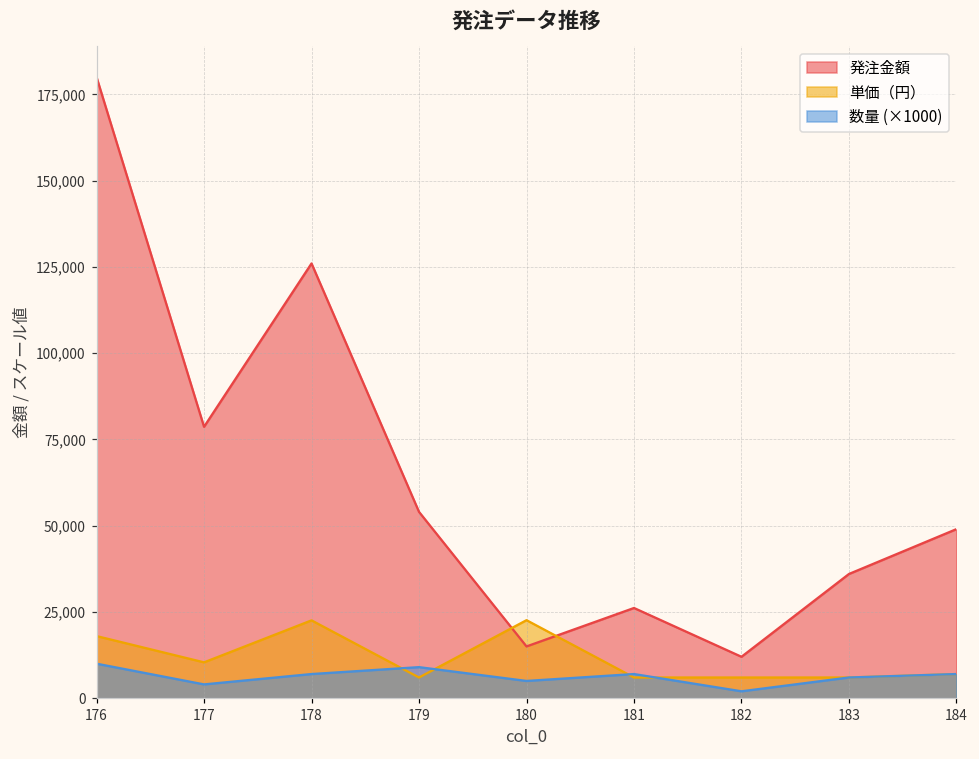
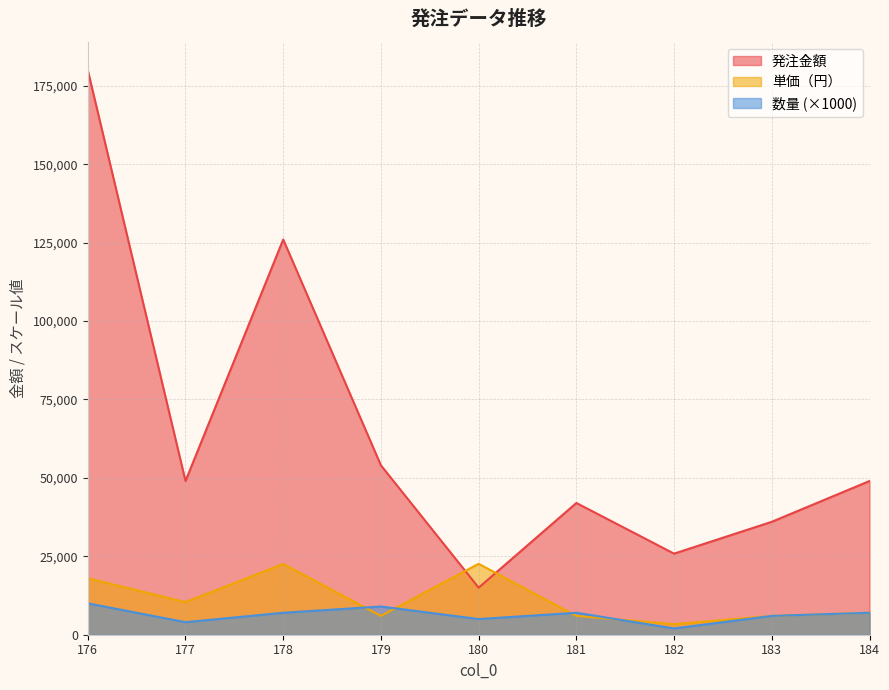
発注金額, 177: 79,000 -> 49,000
発注金額, 181: 26,000 -> 42,000
発注金額, 182: 12,000 -> 26,000
単価（円）, 182: 6,000 -> 3,000
